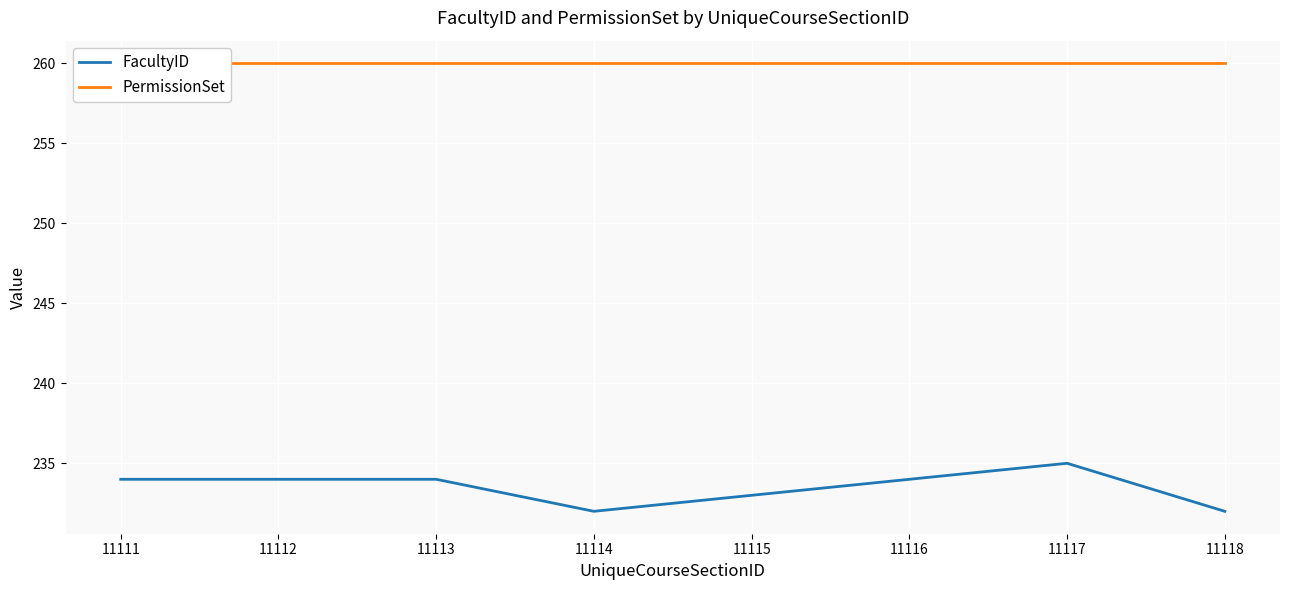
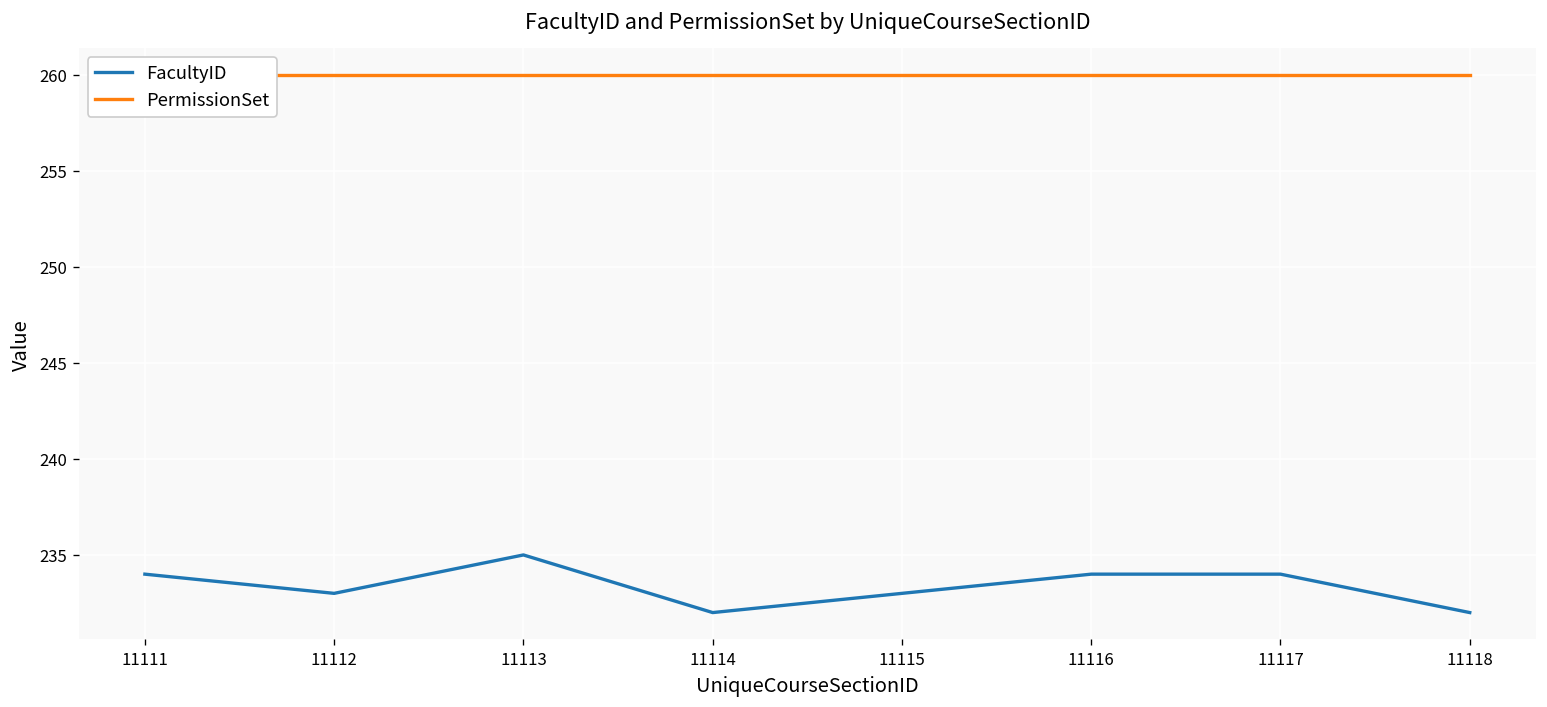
FacultyID, 11112: 234 -> 233
FacultyID, 11113: 234 -> 235
FacultyID, 11117: 235 -> 234
